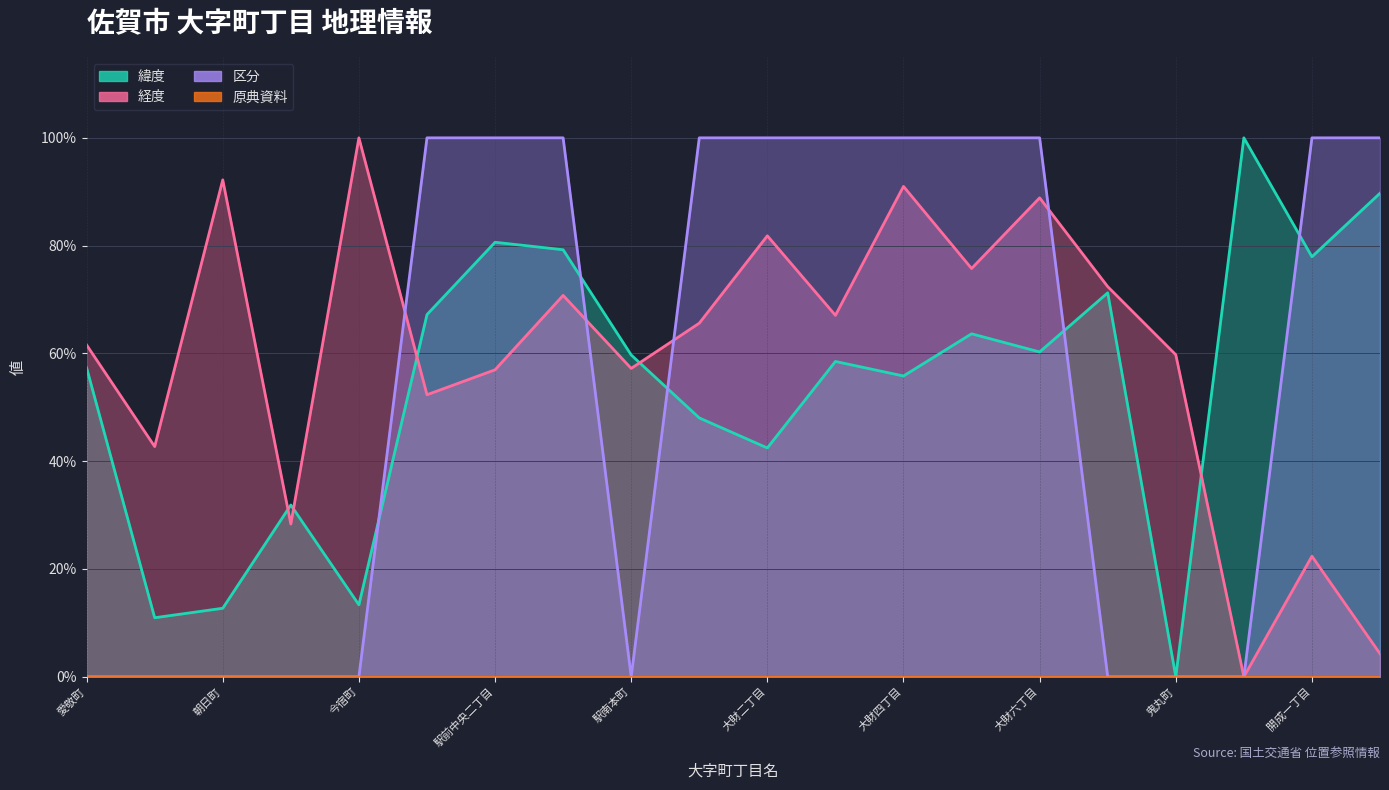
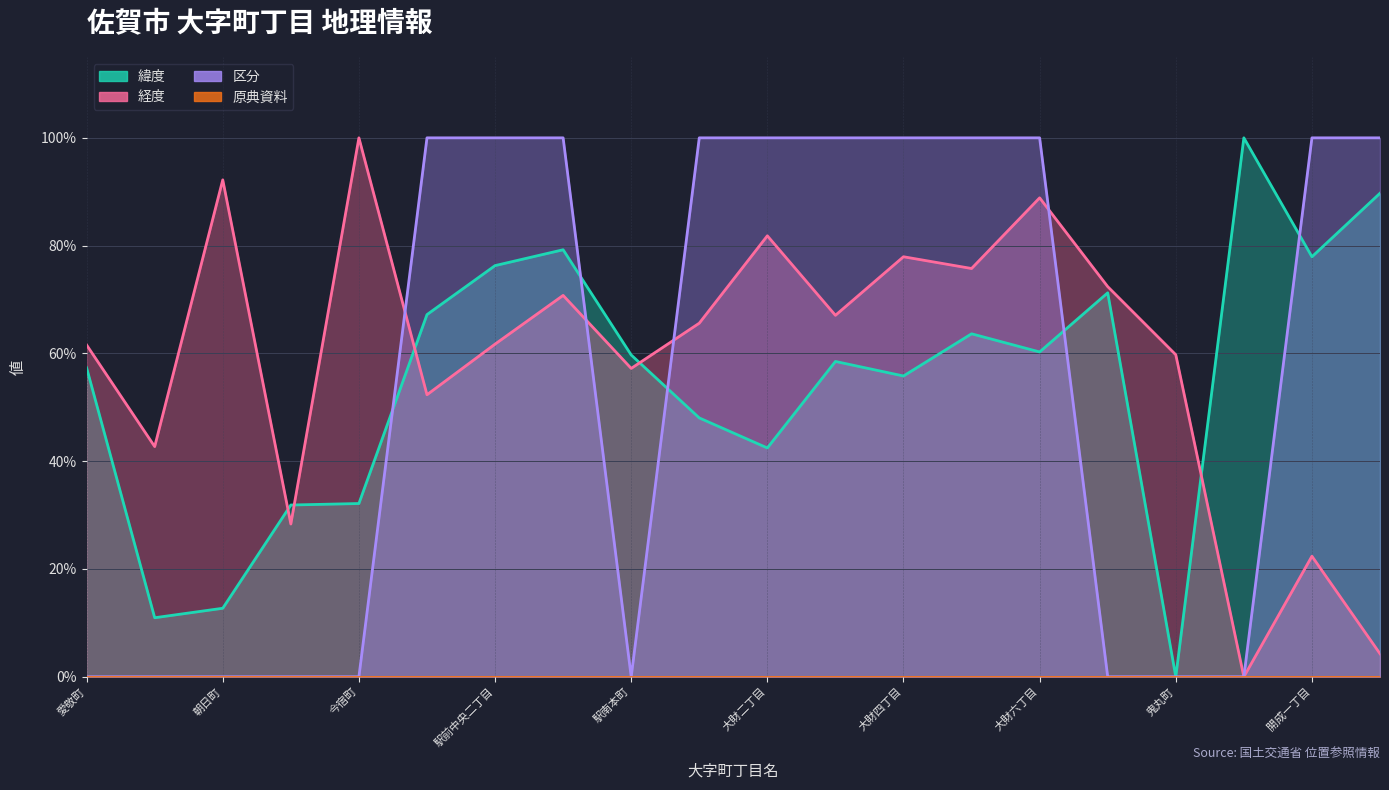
緯度, 今宿町: 13% -> 32%
緯度, 駅前中央二丁目: 81% -> 76%
経度, 駅前中央二丁目: 57% -> 62%
経度, 大財四丁目: 91% -> 78%
